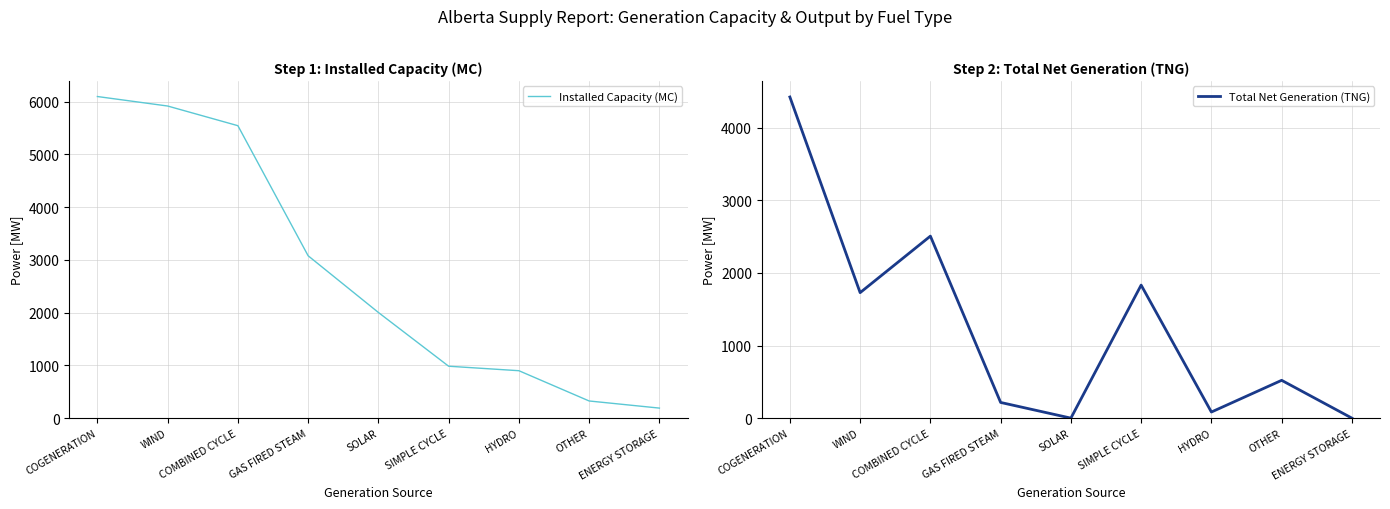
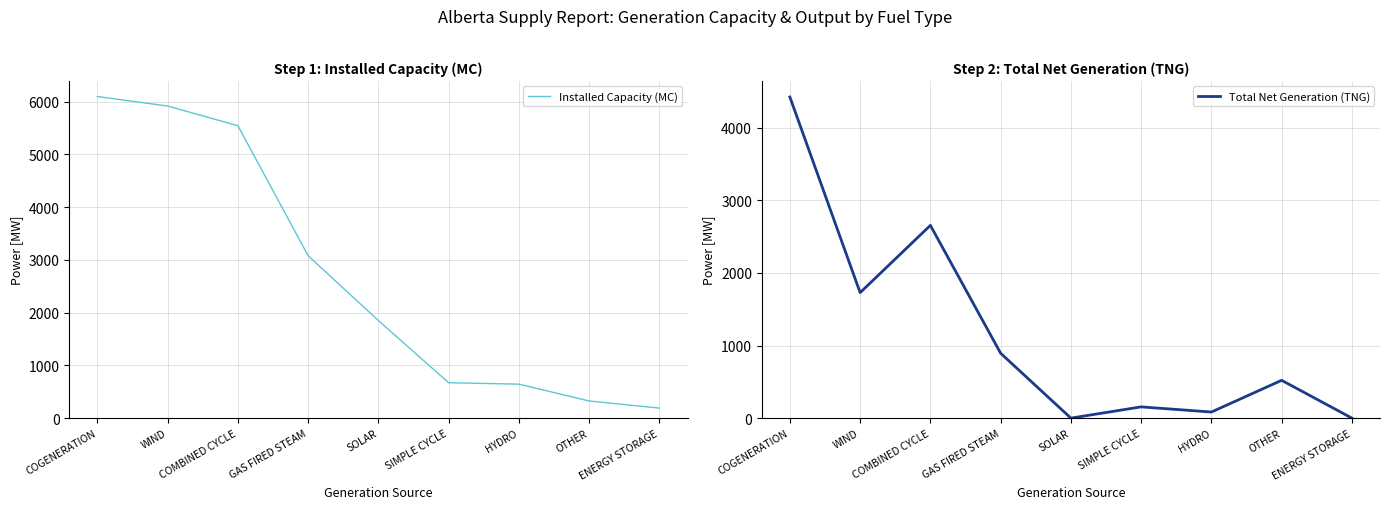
Step 1: Installed Capacity (MC), SOLAR: 2000 -> 1900
Step 1: Installed Capacity (MC), SIMPLE CYCLE: 1000 -> 700
Step 1: Installed Capacity (MC), HYDRO: 900 -> 600
Step 2: Total Net Generation (TNG), COMBINED CYCLE: 2500 -> 2700
Step 2: Total Net Generation (TNG), GAS FIRED STEAM: 200 -> 900
Step 2: Total Net Generation (TNG), SIMPLE CYCLE: 1800 -> 200
